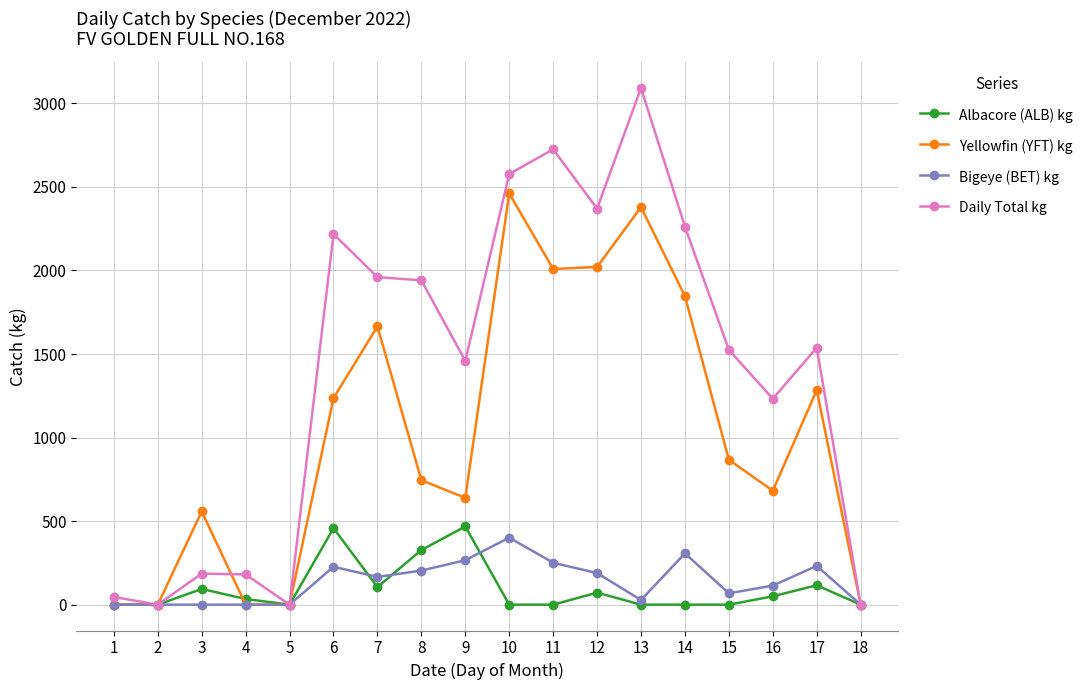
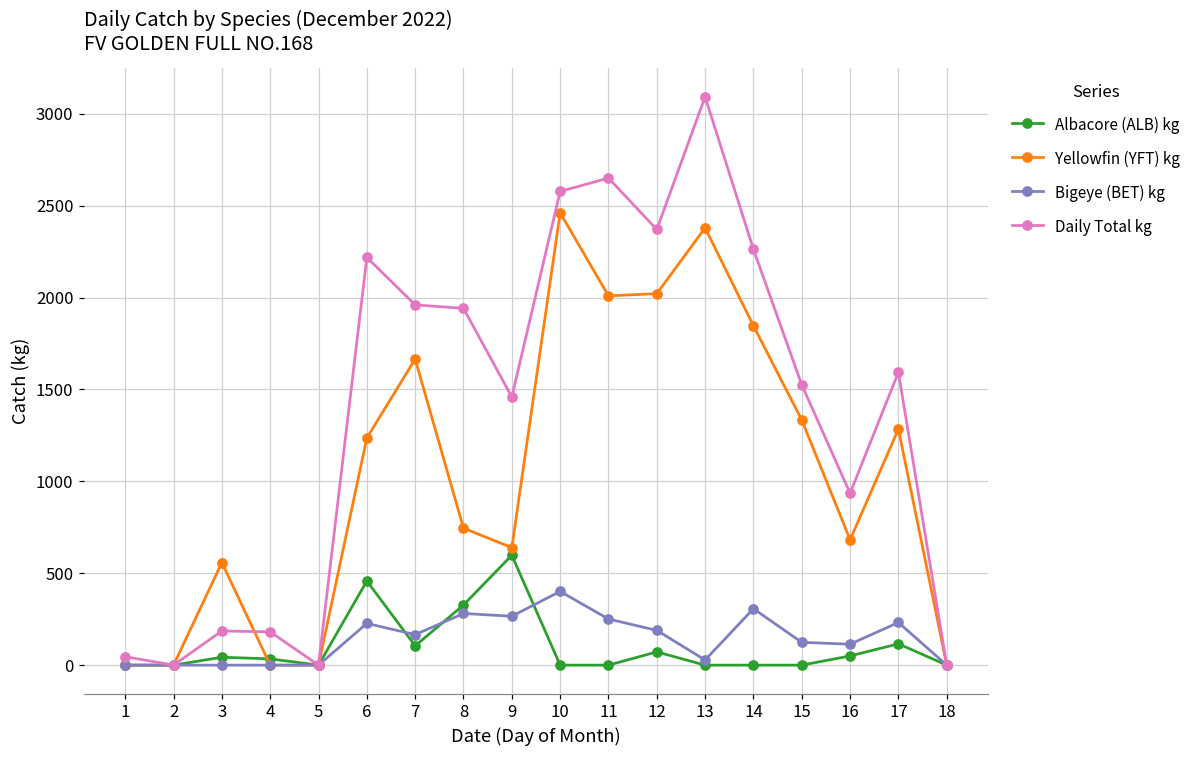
Albacore (ALB) kg, 3: 90 -> 40
Bigeye (BET) kg, 8: 200 -> 280
Albacore (ALB) kg, 9: 470 -> 600
Daily Total kg, 11: 2730 -> 2650
Yellowfin (YFT) kg, 15: 870 -> 1330
Bigeye (BET) kg, 15: 70 -> 120
Daily Total kg, 16: 1230 -> 940
Daily Total kg, 17: 1540 -> 1590
